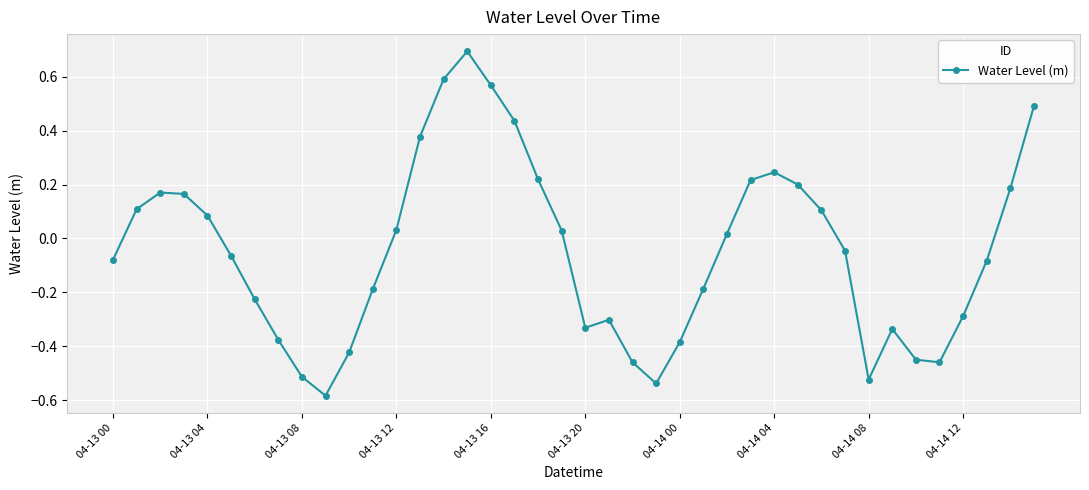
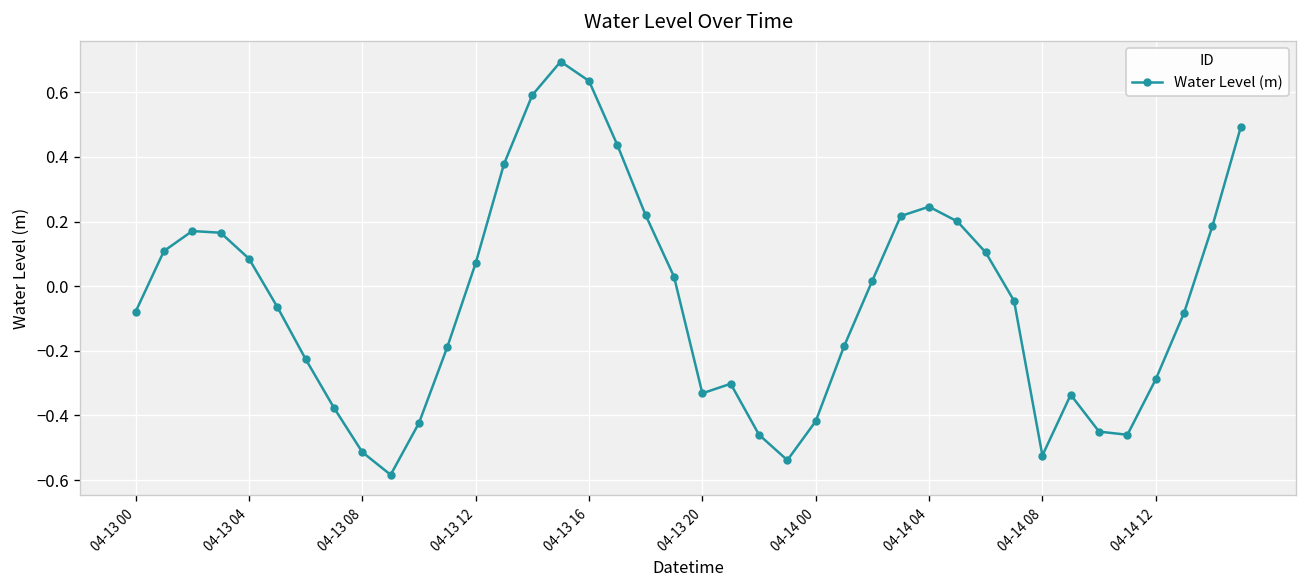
04-13 12: 0.03 -> 0.07
04-13 16: 0.57 -> 0.63
04-14 00: -0.38 -> -0.42
